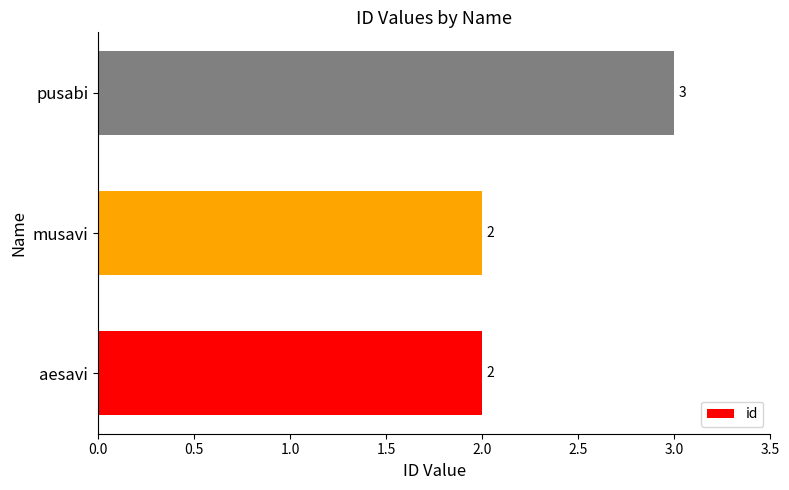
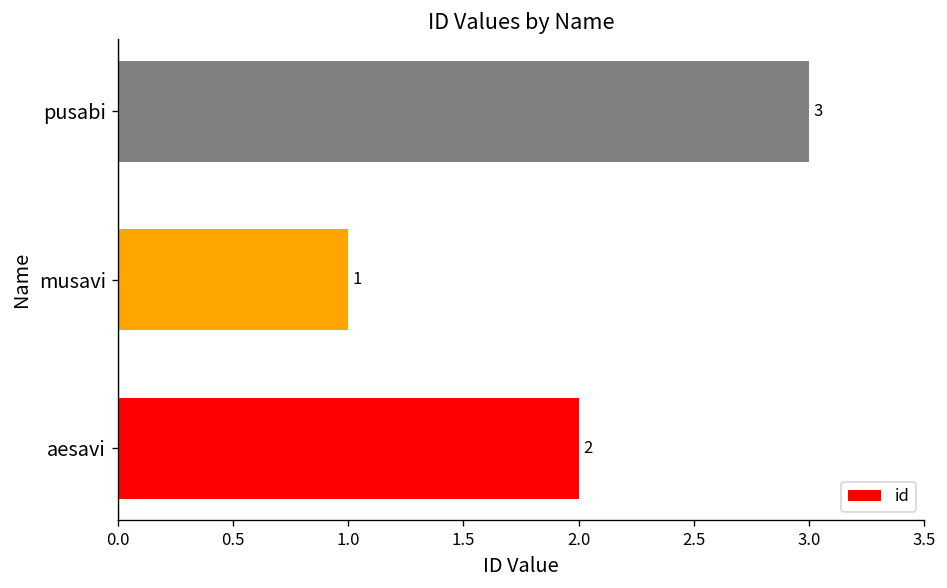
musavi: 2 -> 1
